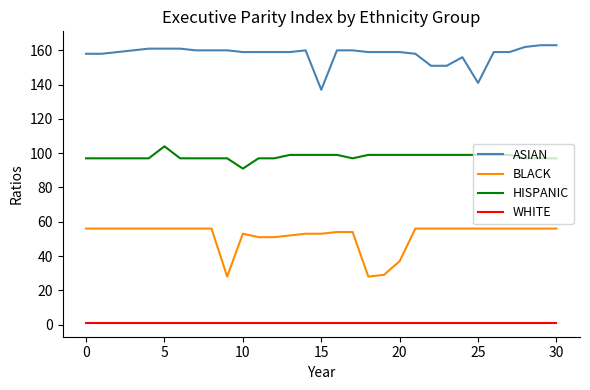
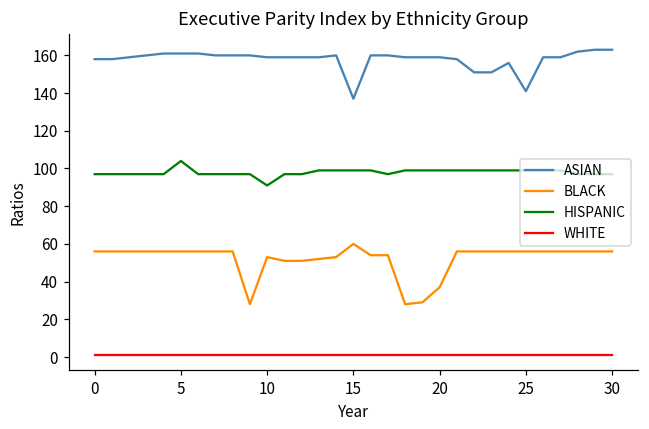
BLACK, 15: 53 -> 60
